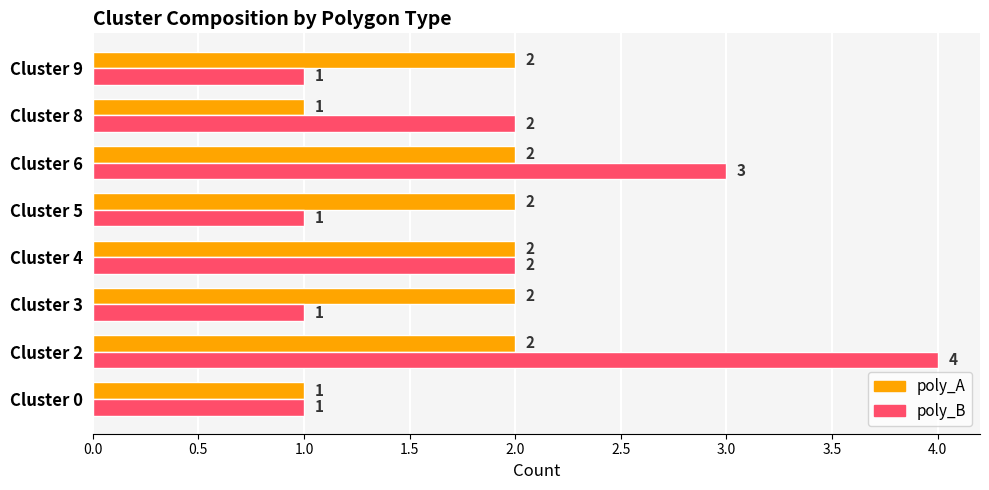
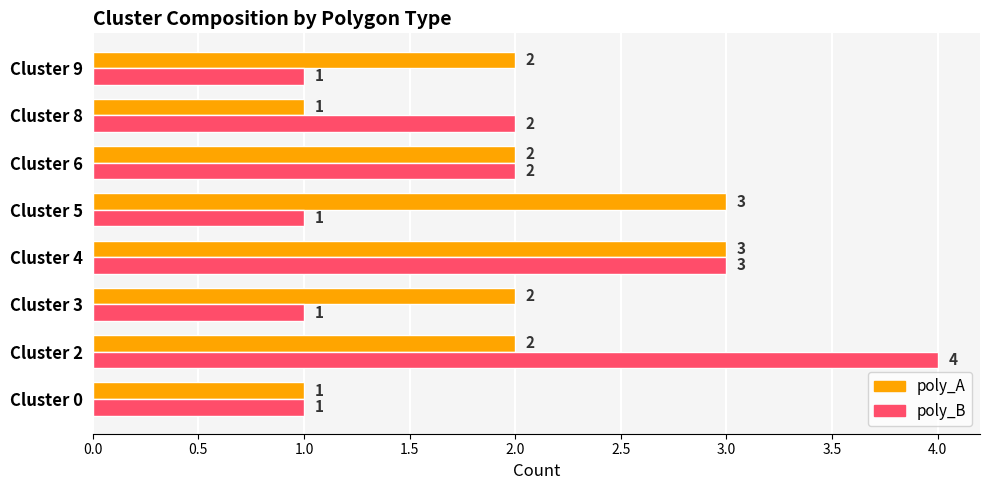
poly_B, Cluster 6: 3 -> 2
poly_A, Cluster 5: 2 -> 3
poly_A, Cluster 4: 2 -> 3
poly_B, Cluster 4: 2 -> 3
